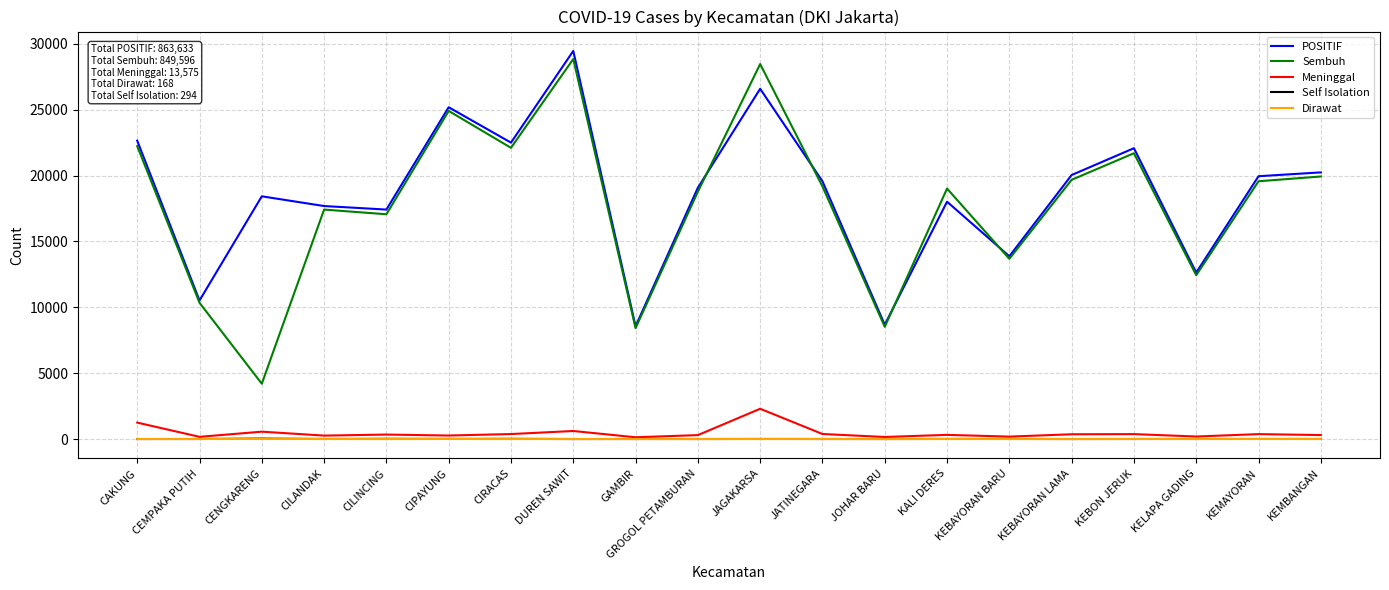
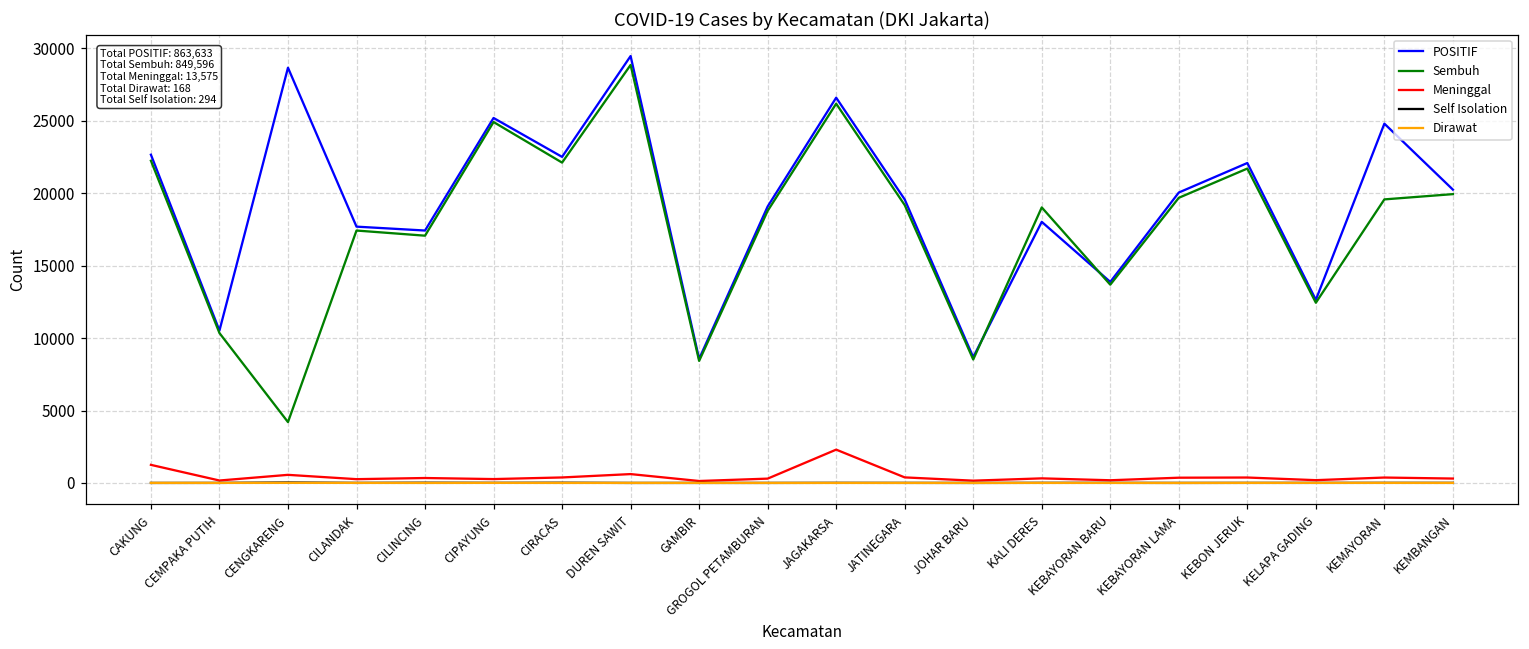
POSITIF, CENGKARENG: 18400 -> 28700
Sembuh, JAGAKARSA: 28500 -> 26200
POSITIF, KEMAYORAN: 20000 -> 24800
